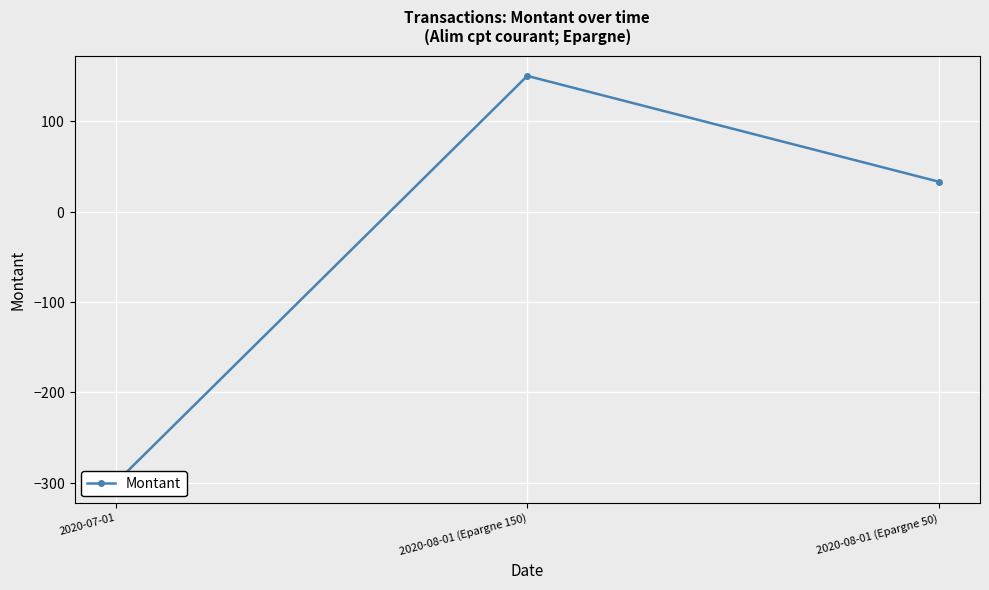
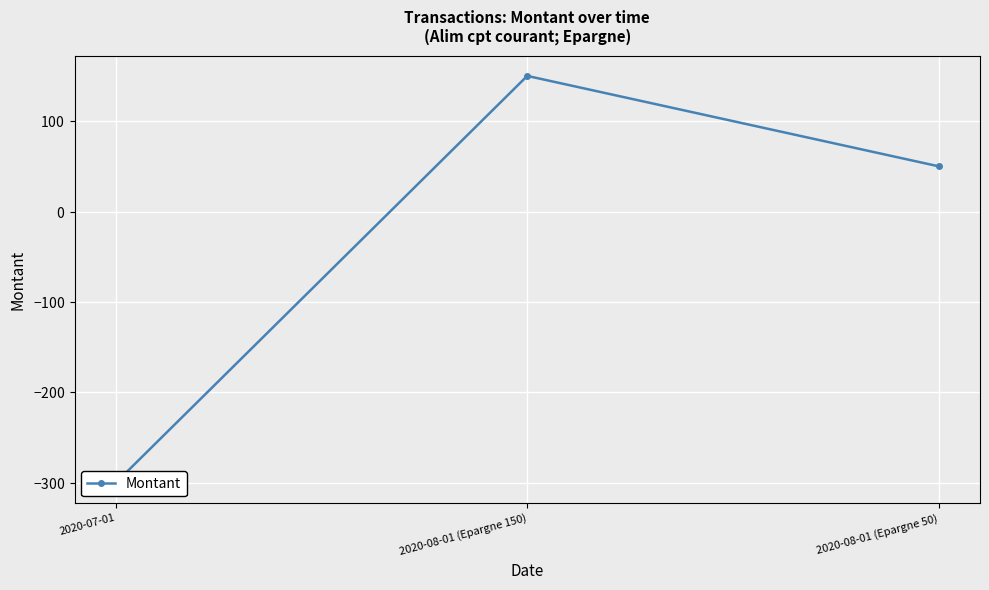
2020-08-01 (Epargne 50): 30 -> 50
